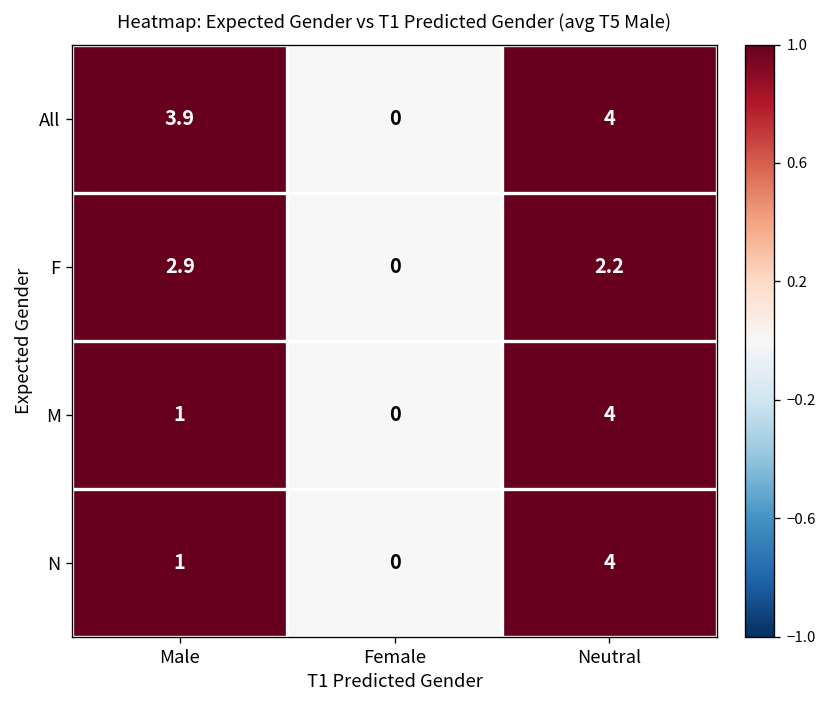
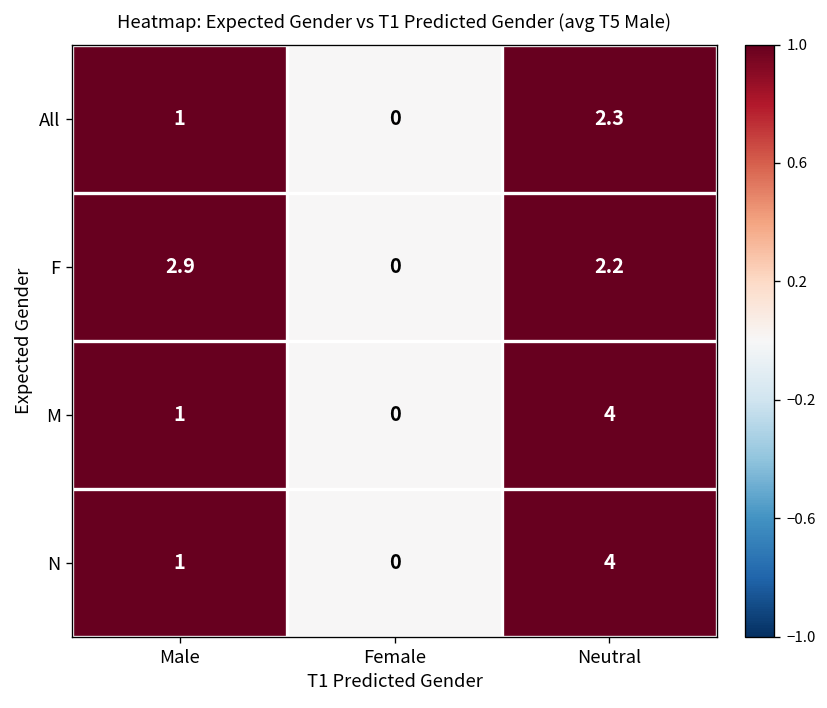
All, Male: 3.9 -> 1
All, Neutral: 4 -> 2.3
